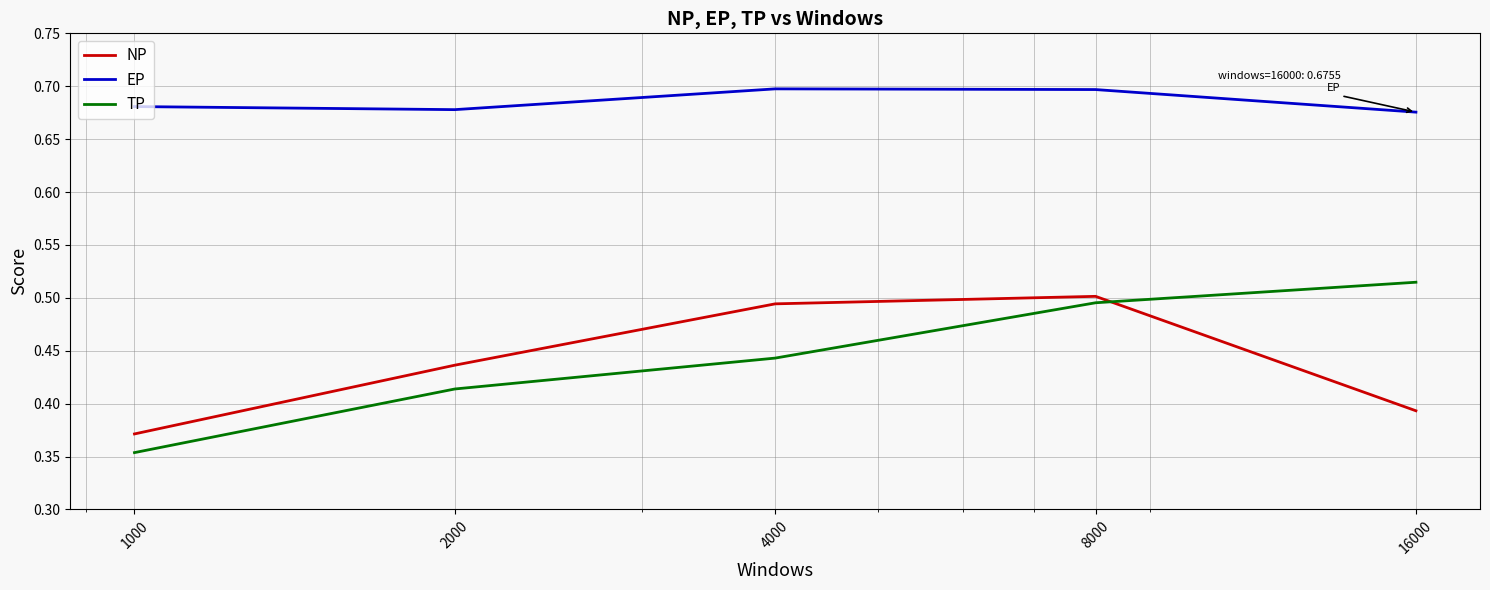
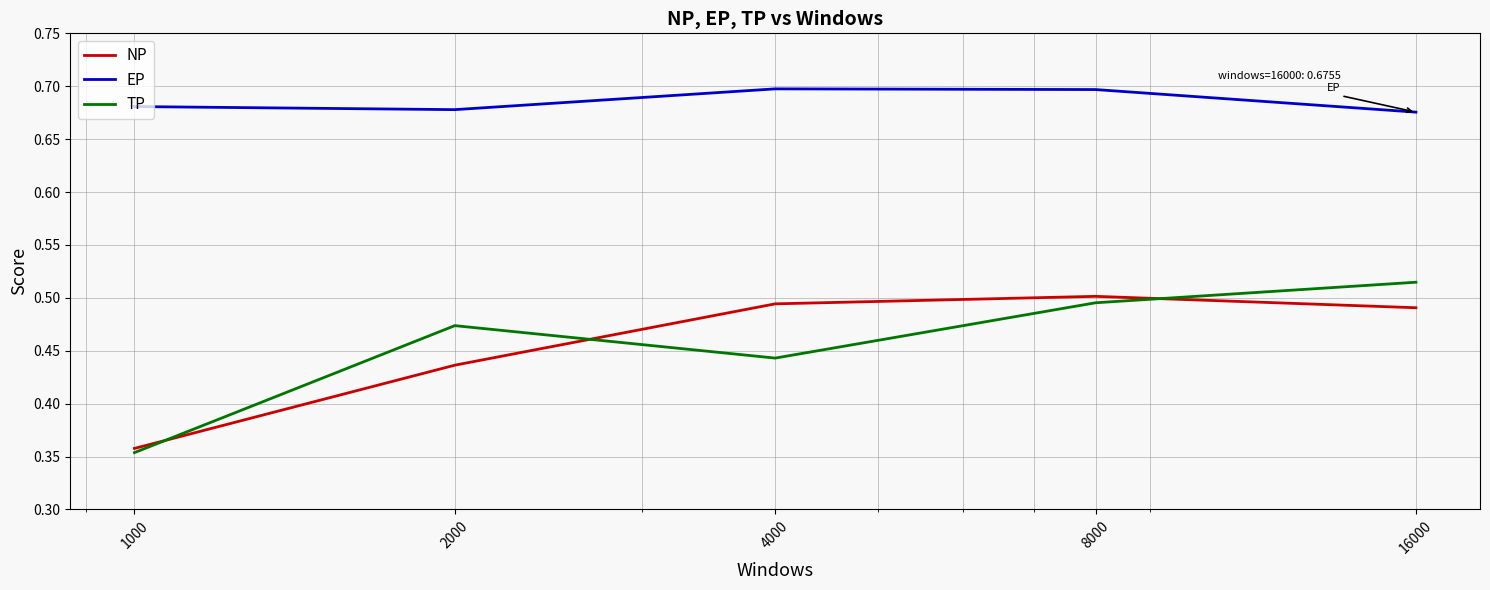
NP, 1000: 0.371 -> 0.358
TP, 2000: 0.414 -> 0.474
NP, 16000: 0.393 -> 0.491
